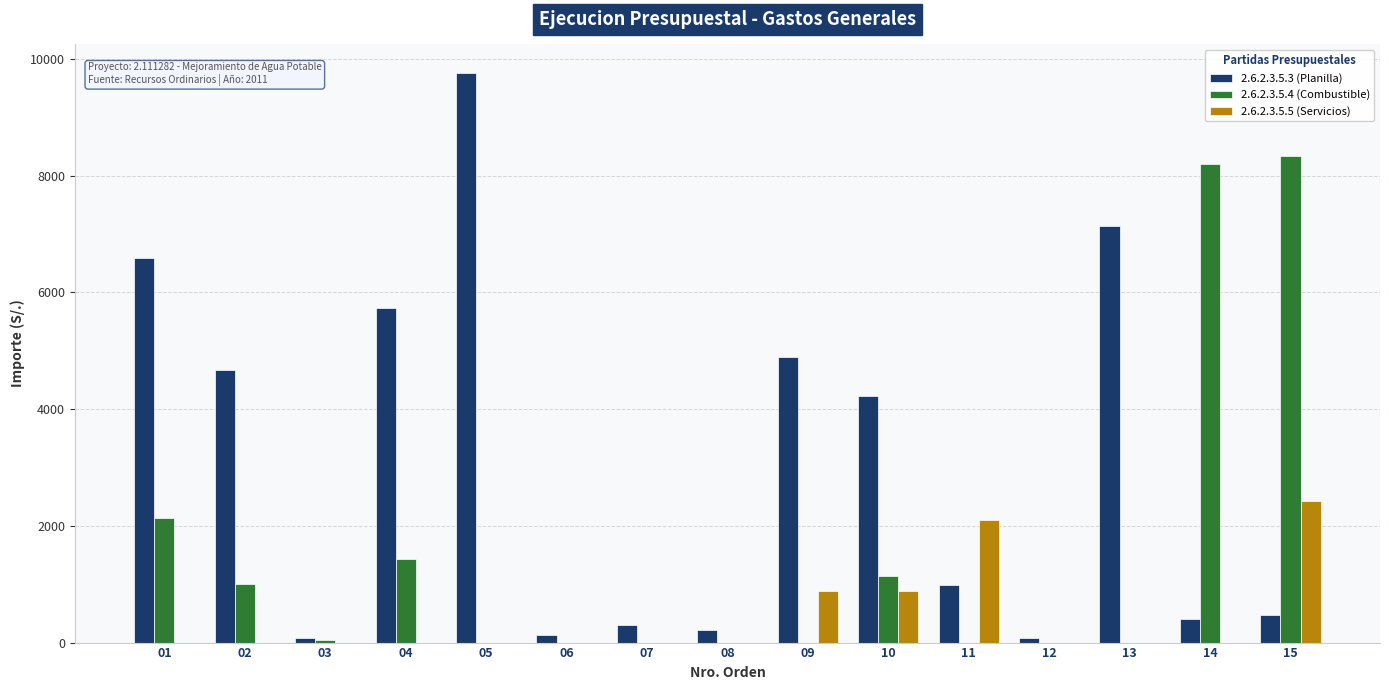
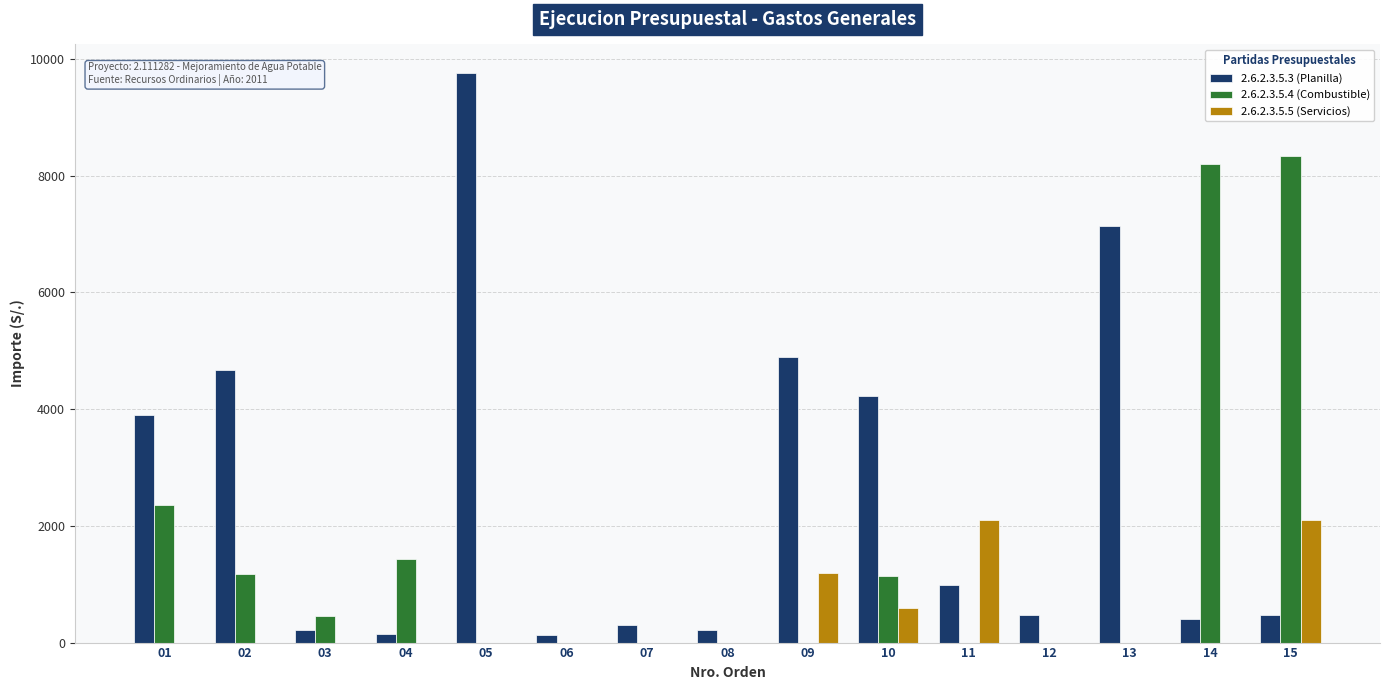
2.6.2.3.5.3 (Planilla), 01: 6600 -> 3900
2.6.2.3.5.4 (Combustible), 01: 2100 -> 2400
2.6.2.3.5.4 (Combustible), 02: 1000 -> 1200
2.6.2.3.5.3 (Planilla), 03: 100 -> 200
2.6.2.3.5.4 (Combustible), 03: 0 -> 500
2.6.2.3.5.3 (Planilla), 04: 5700 -> 200
2.6.2.3.5.5 (Servicios), 09: 900 -> 1200
2.6.2.3.5.5 (Servicios), 10: 900 -> 600
2.6.2.3.5.3 (Planilla), 12: 100 -> 500
2.6.2.3.5.5 (Servicios), 15: 2400 -> 2100
